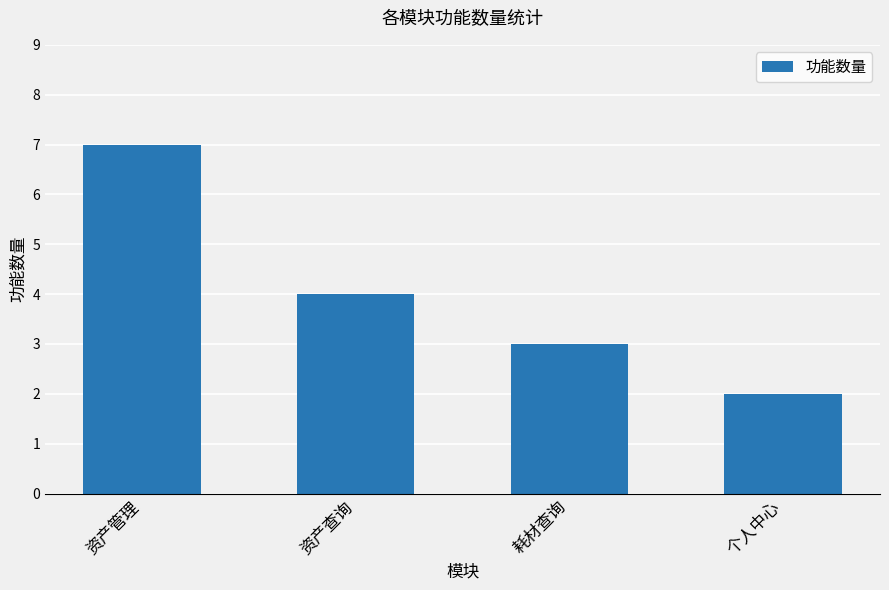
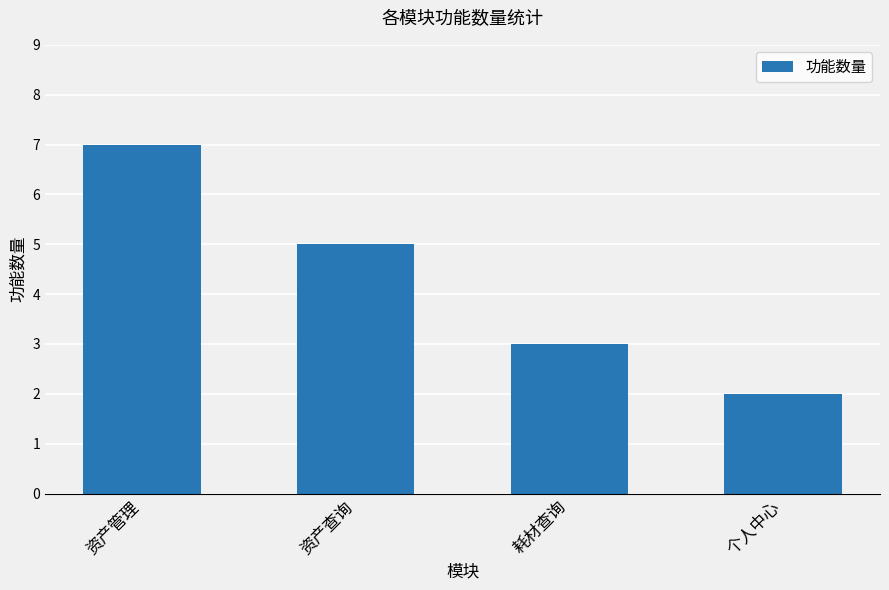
资产查询: 4 -> 5
